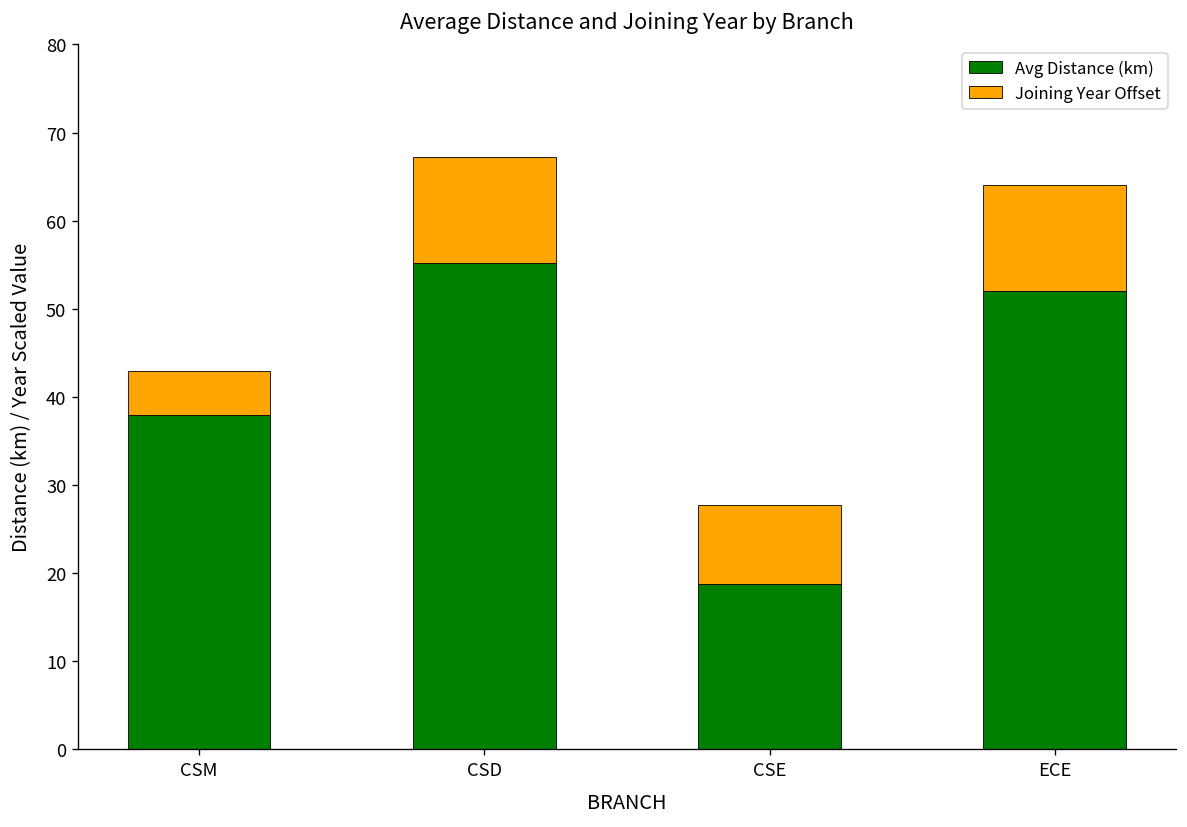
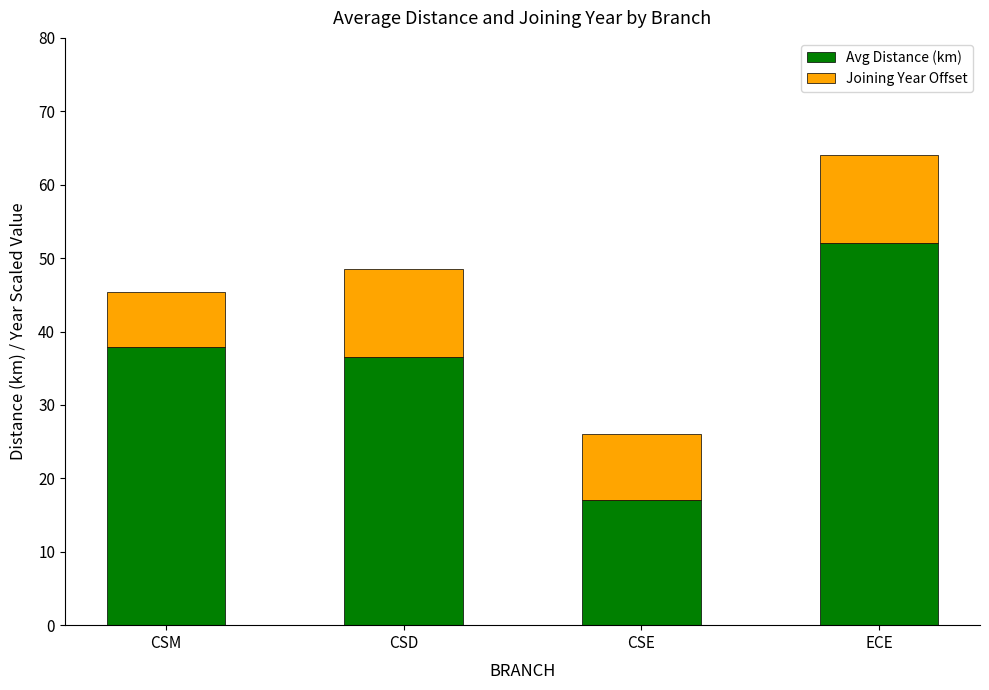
Joining Year Offset, CSM: 5 -> 8
Avg Distance (km), CSD: 55 -> 37
Avg Distance (km), CSE: 19 -> 17
